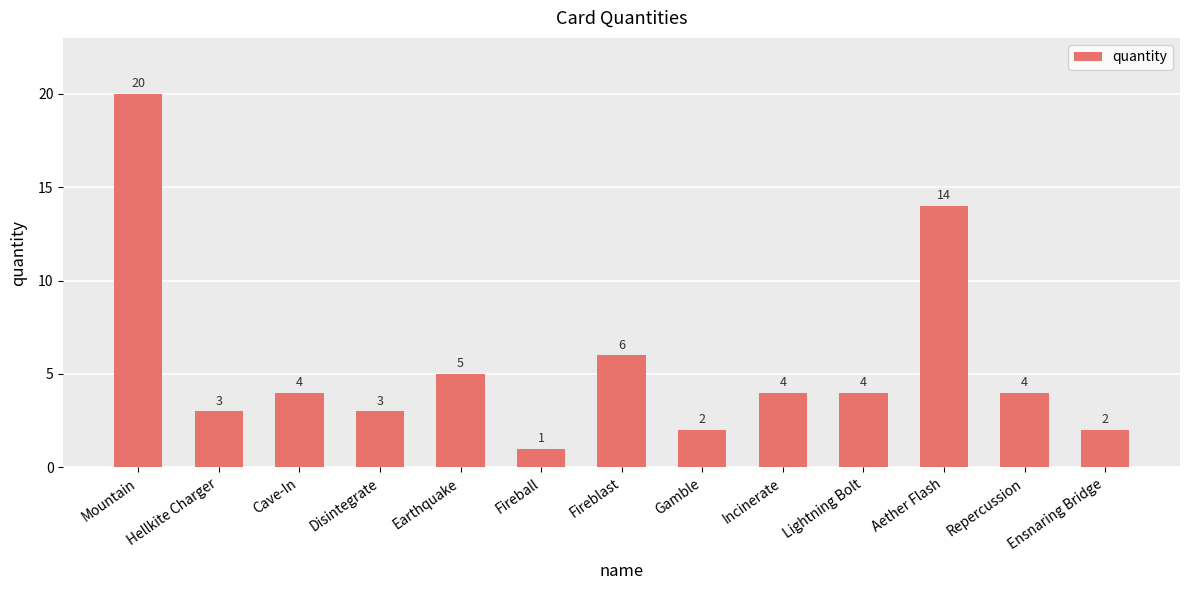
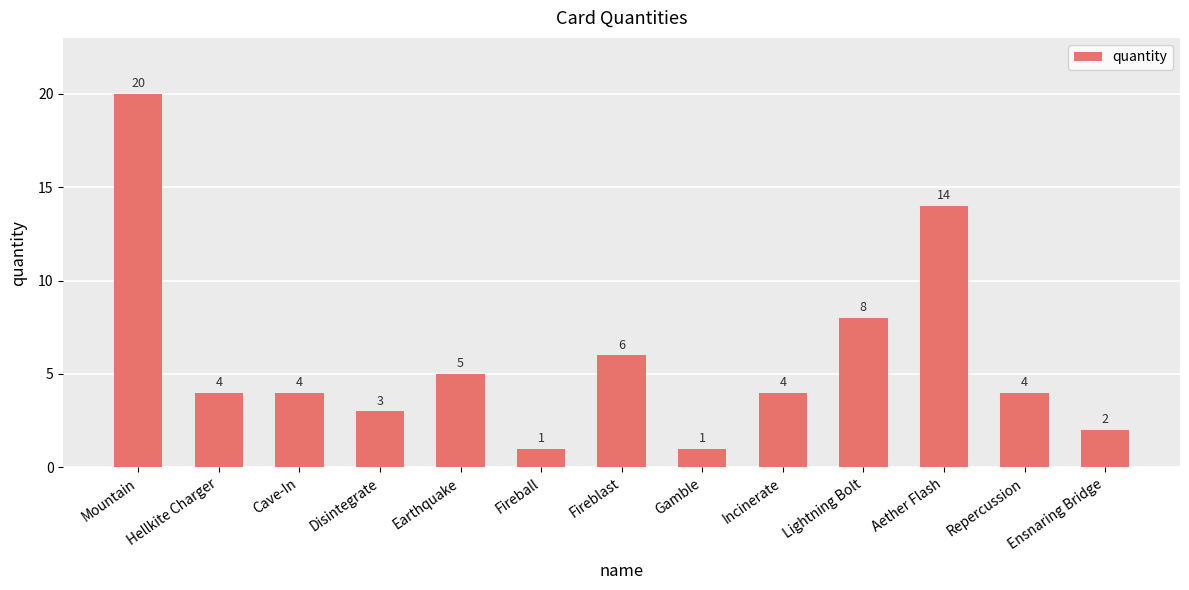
Hellkite Charger: 3 -> 4
Gamble: 2 -> 1
Lightning Bolt: 4 -> 8
